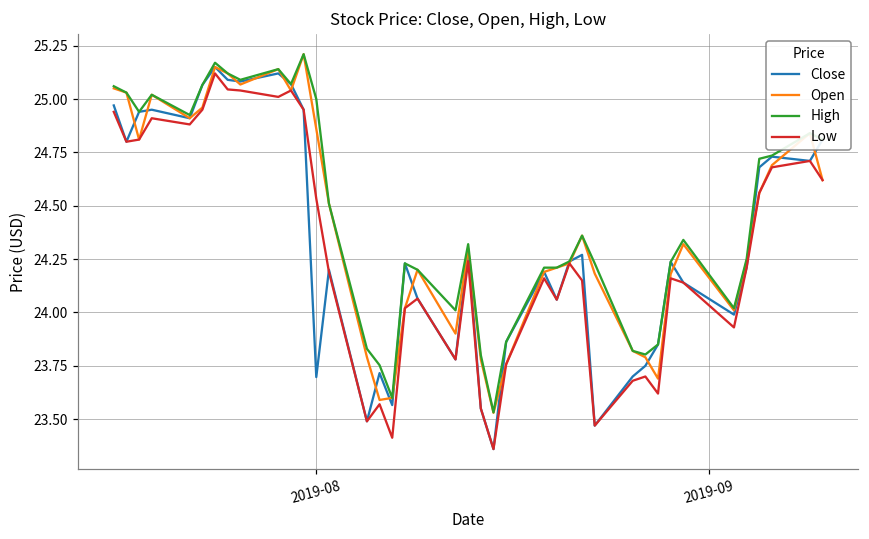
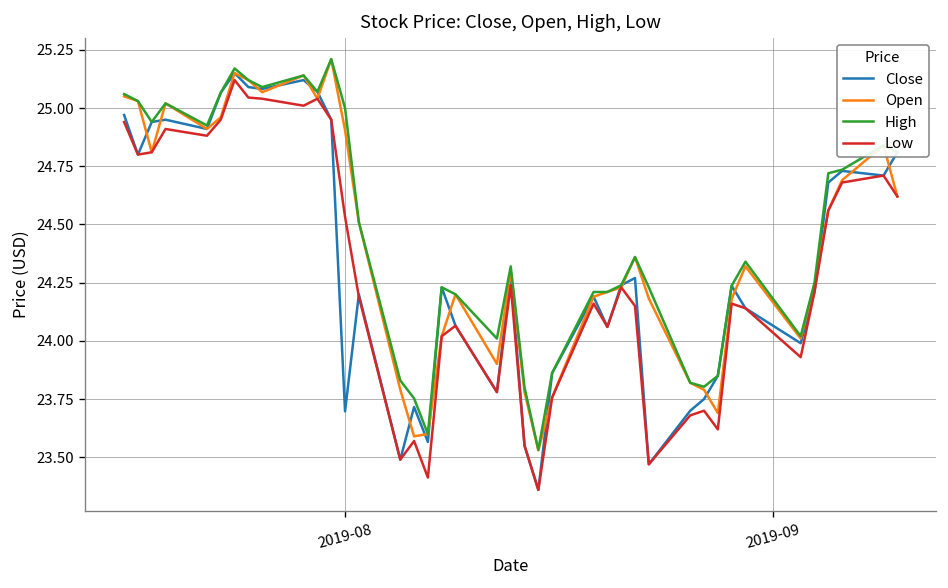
Open, 2019-08: 24.86 -> 24.91
